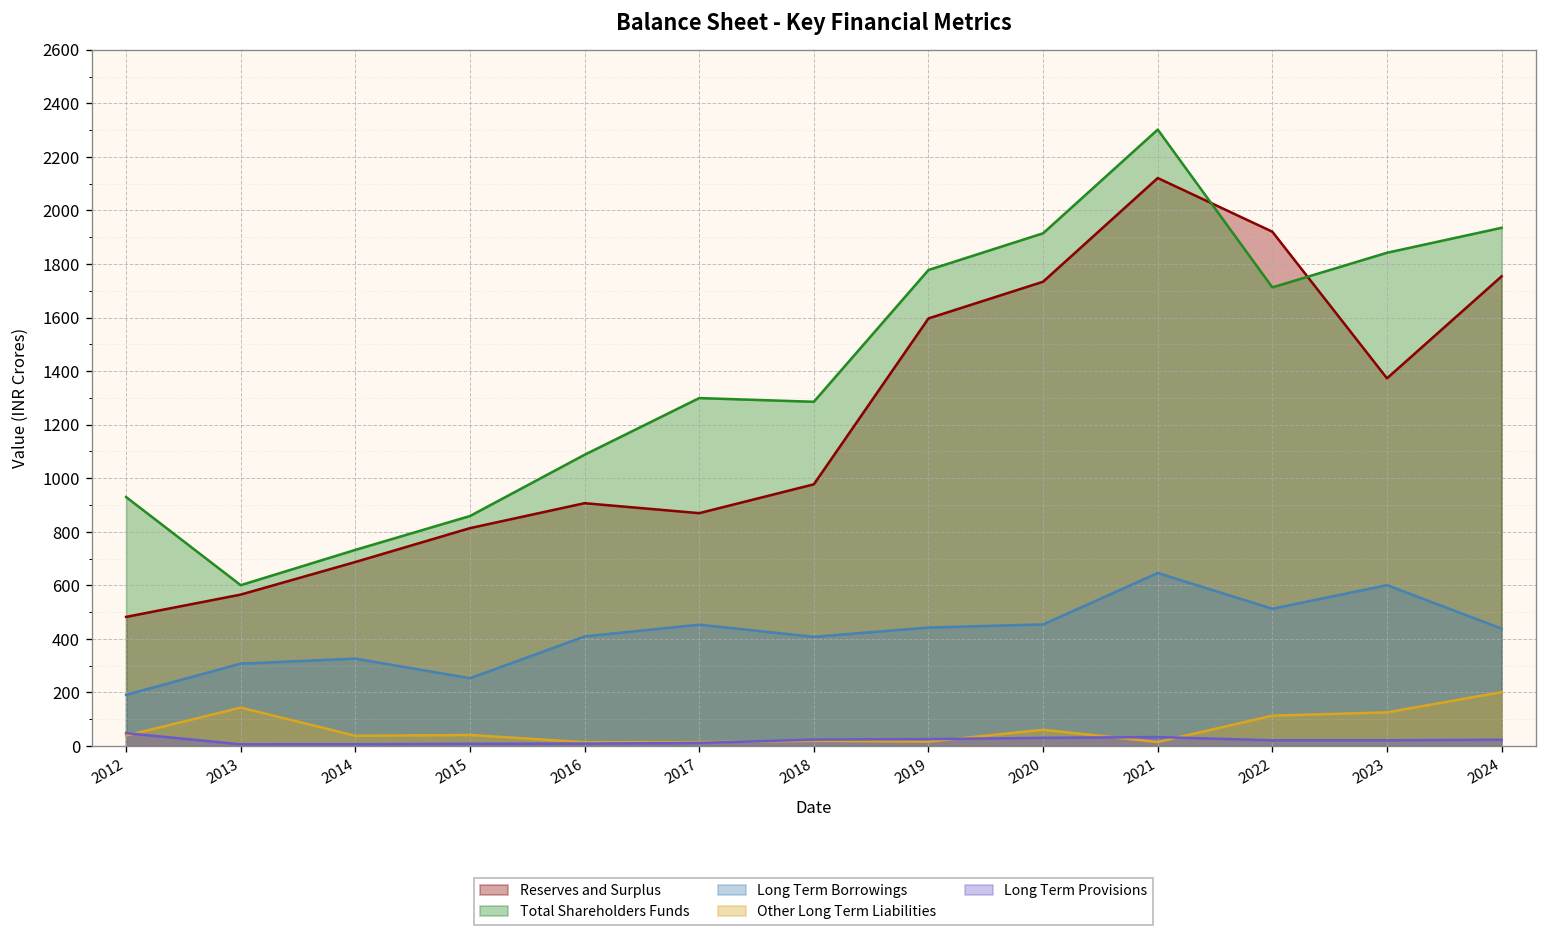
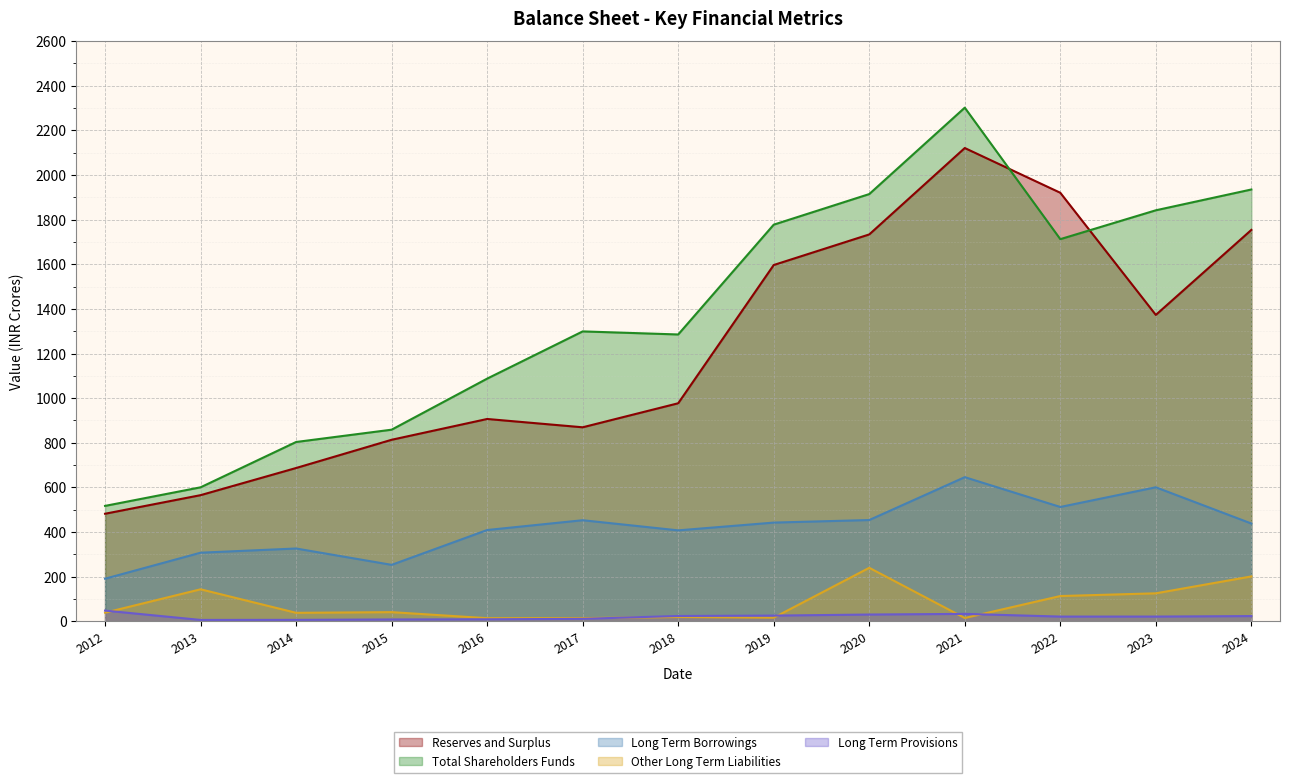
Total Shareholders Funds, 2012: 930 -> 520
Total Shareholders Funds, 2014: 730 -> 800
Other Long Term Liabilities, 2020: 60 -> 240
